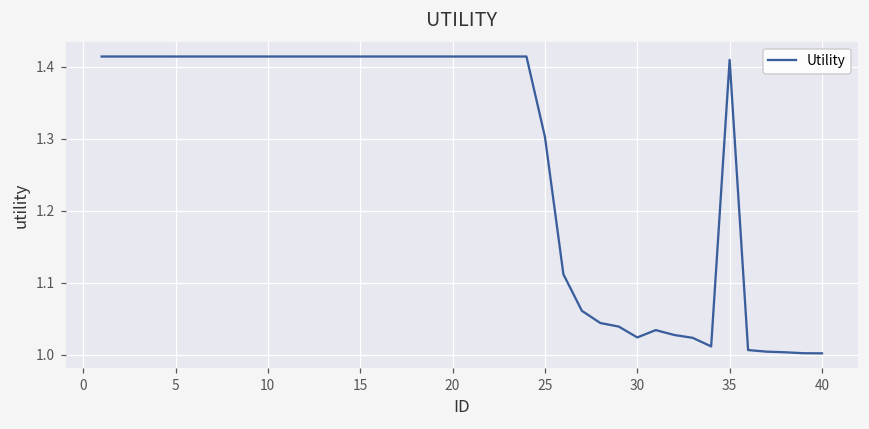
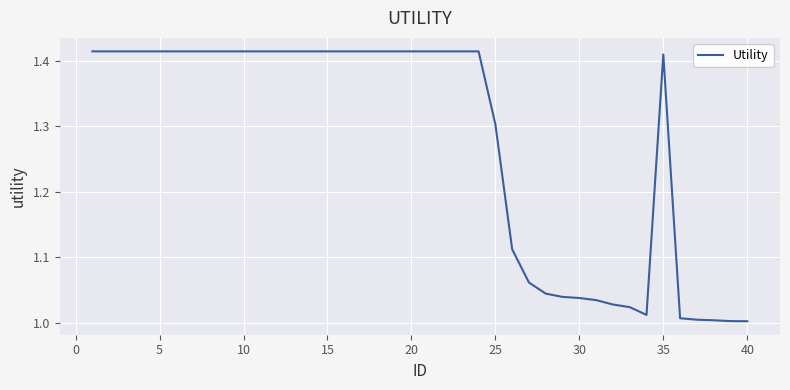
30: 1.02 -> 1.04
